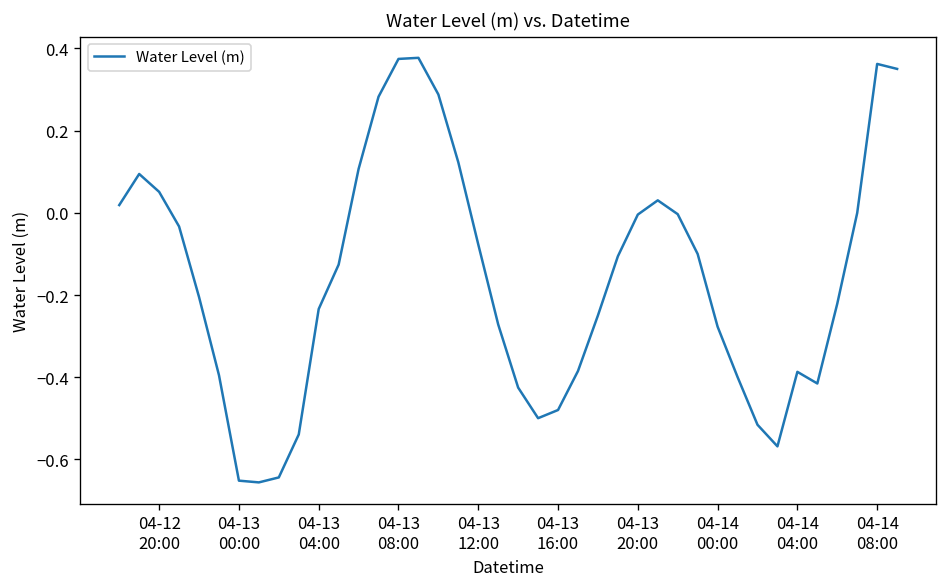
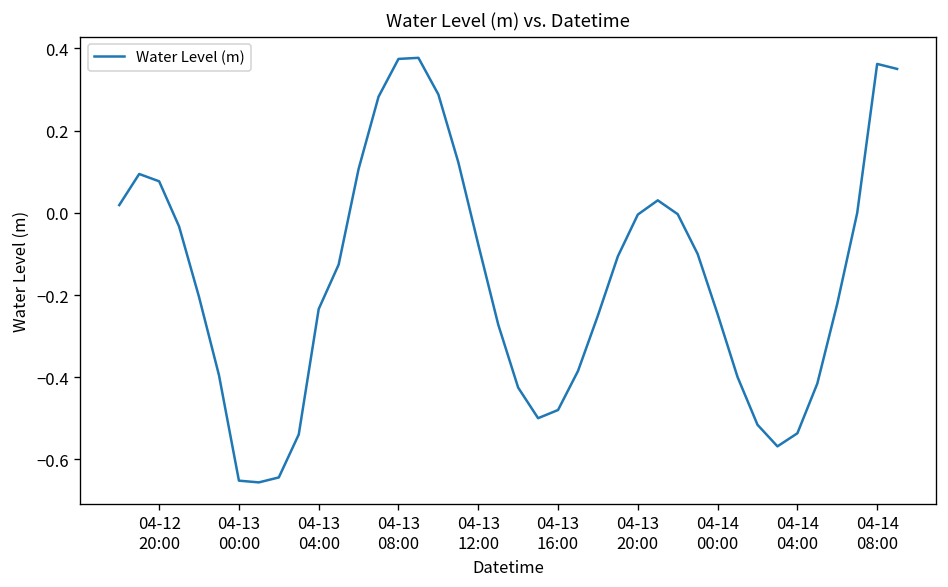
04-12 20:00: 0.05 -> 0.08
04-14 00:00: -0.28 -> -0.25
04-14 04:00: -0.39 -> -0.54
